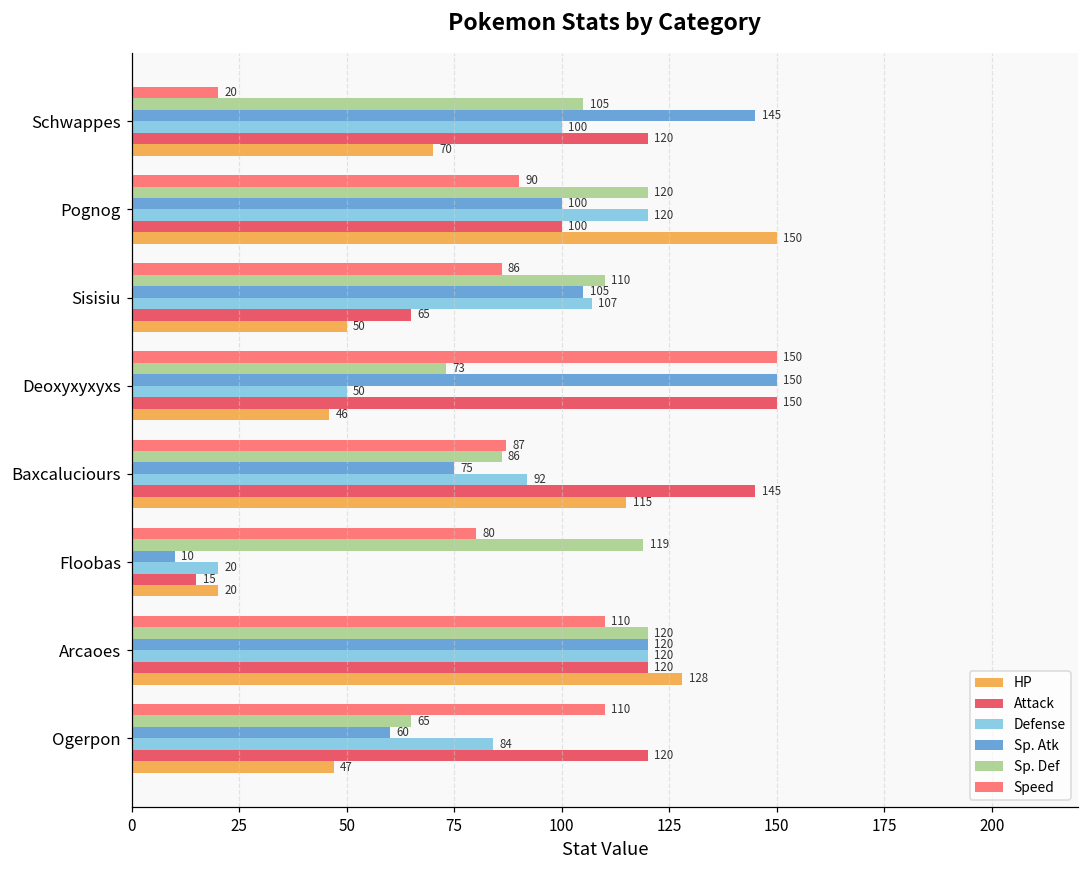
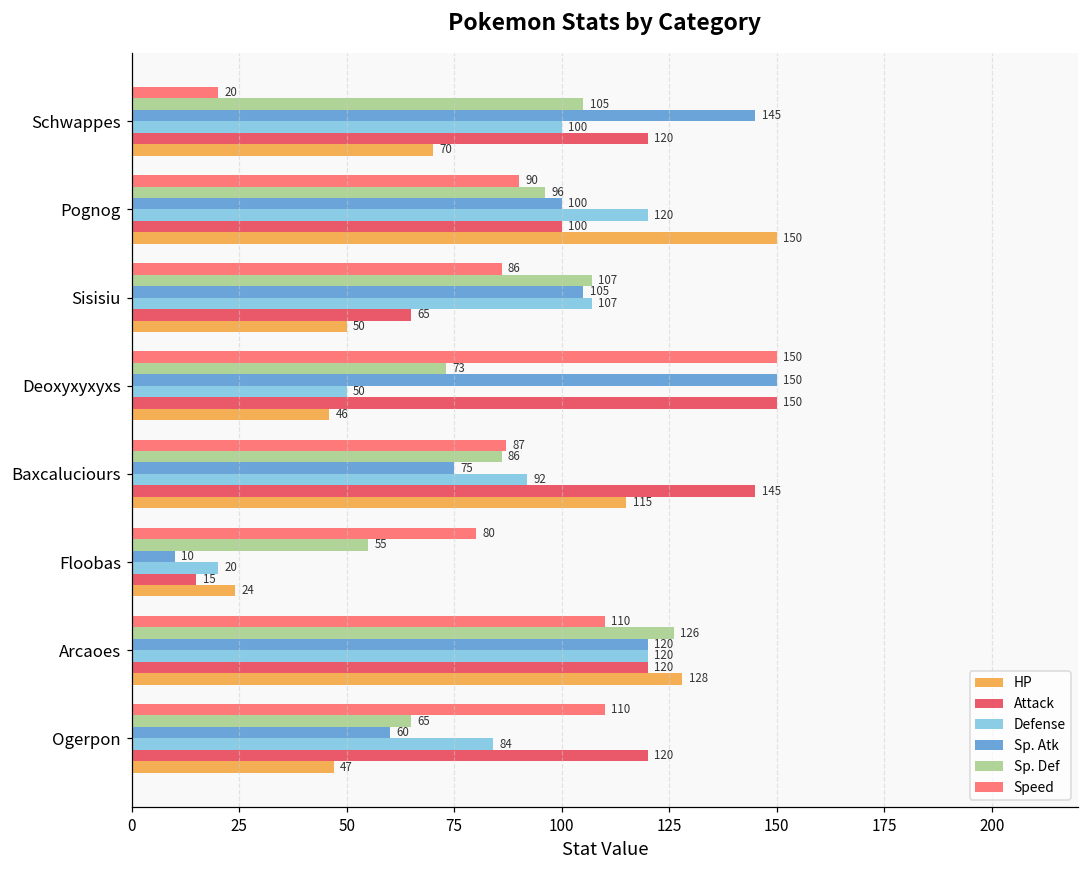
Sp. Def, Pognog: 120 -> 96
Sp. Def, Sisisiu: 110 -> 107
Sp. Def, Floobas: 119 -> 55
HP, Floobas: 20 -> 24
Sp. Def, Arcaoes: 120 -> 126
